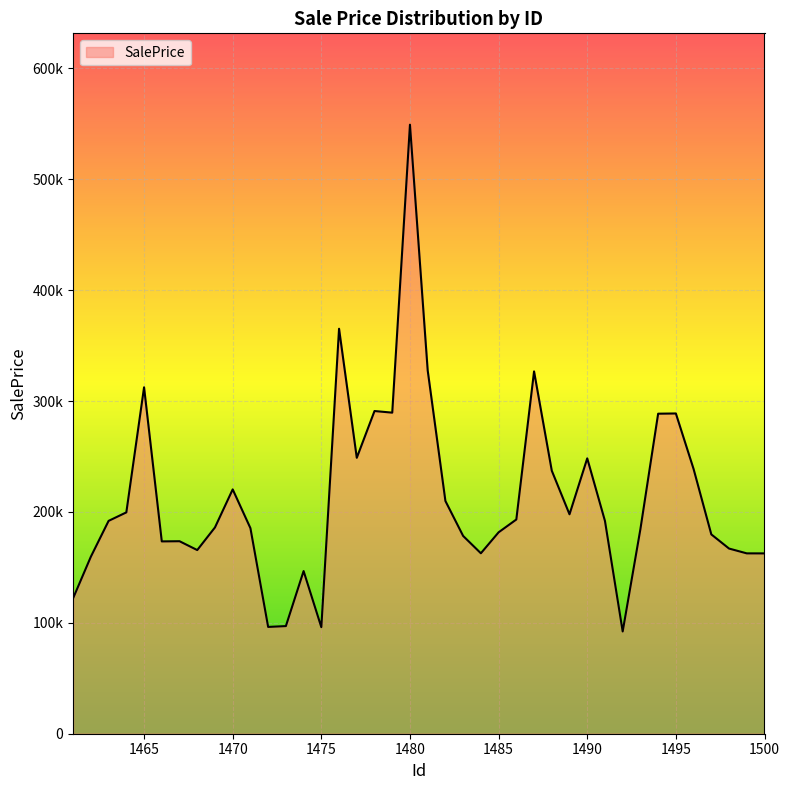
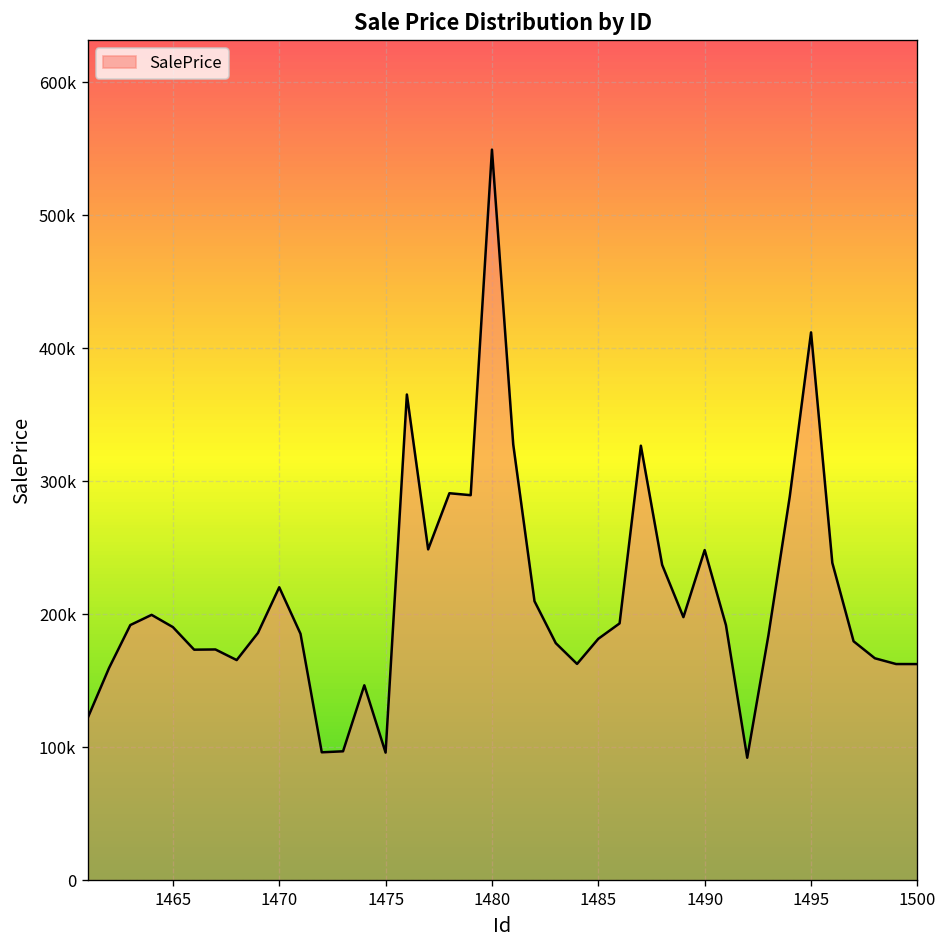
1465: 312000 -> 190000
1495: 289000 -> 412000
